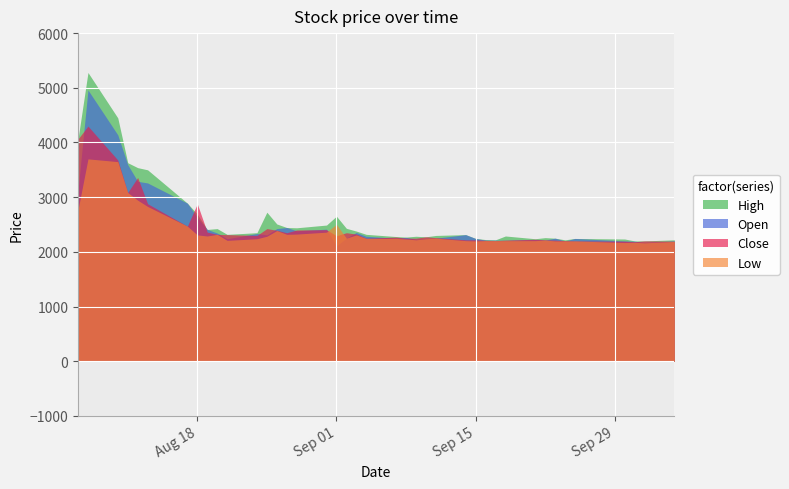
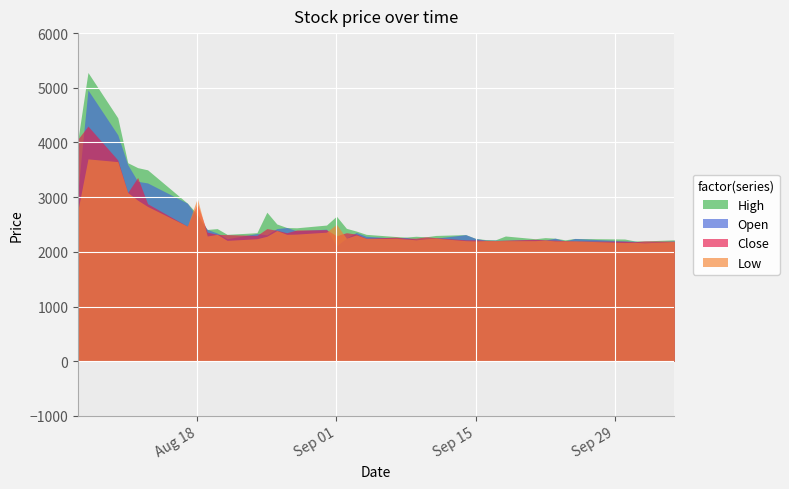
Low, Aug 18: 2300 -> 3000
